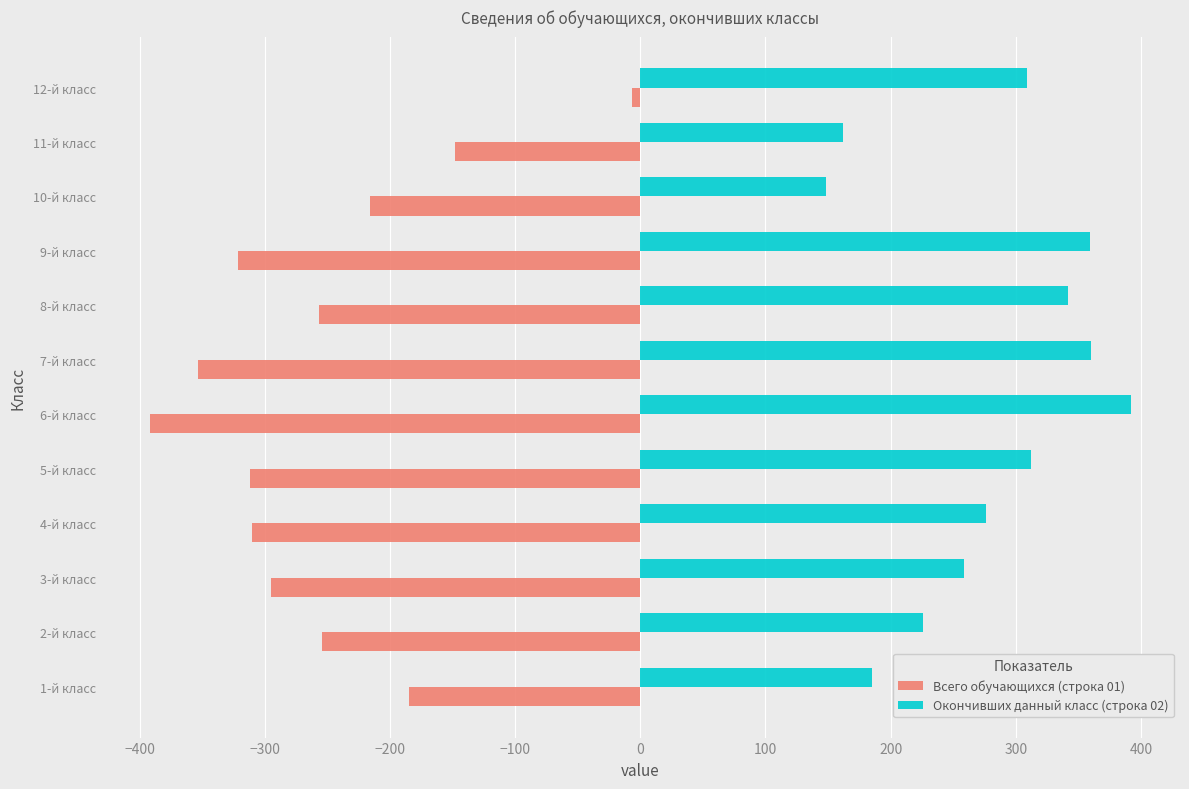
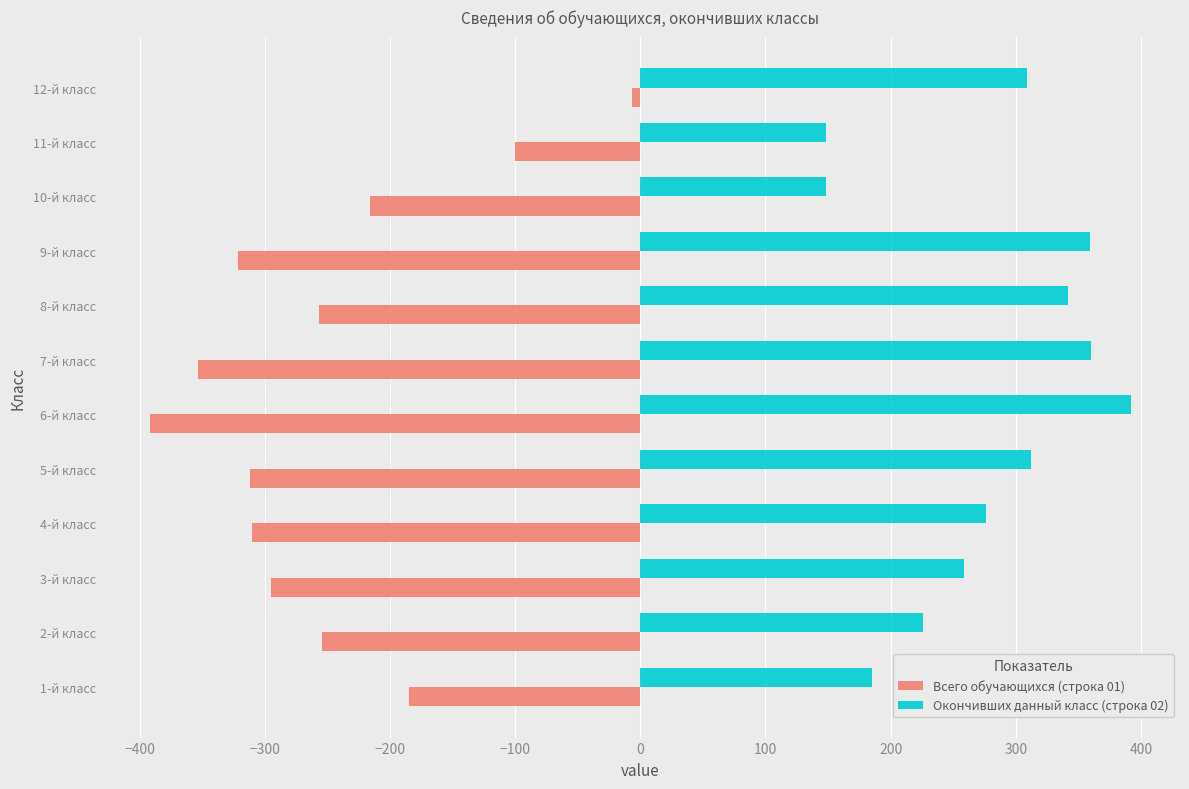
Окончивших данный класс (строка 02), 11-й класс: 162 -> 148
Всего обучающихся (строка 01), 11-й класс: -148 -> -100
